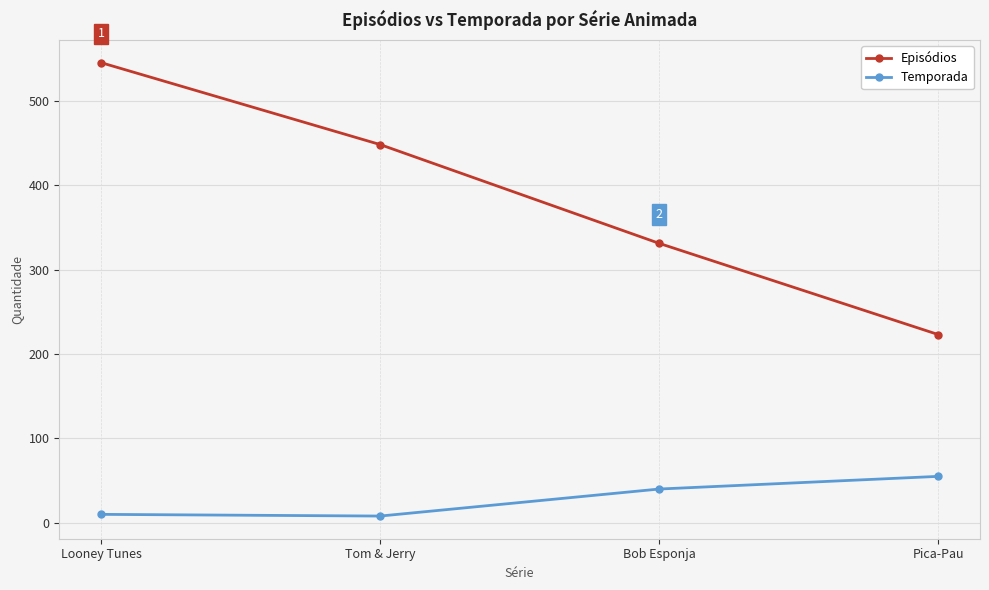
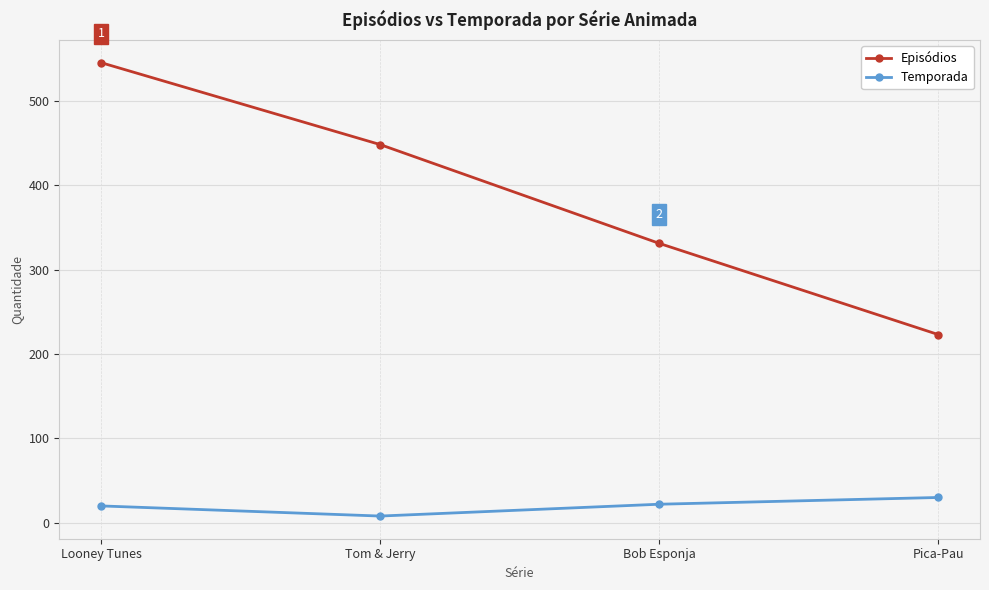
Temporada, Looney Tunes: 10 -> 20
Temporada, Bob Esponja: 40 -> 20
Temporada, Pica-Pau: 60 -> 30
